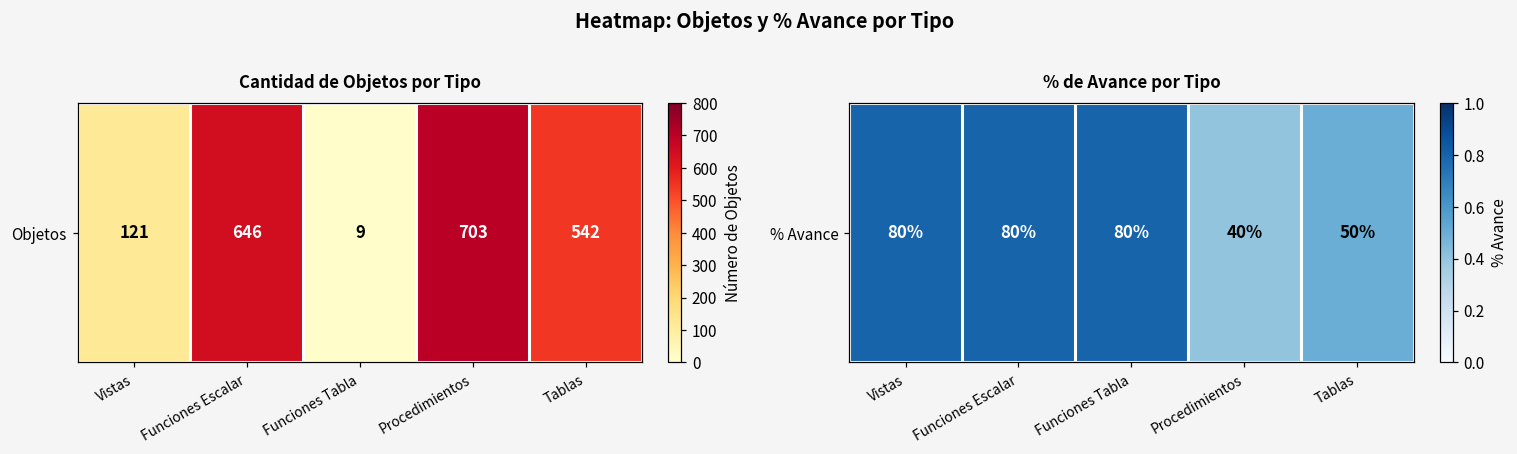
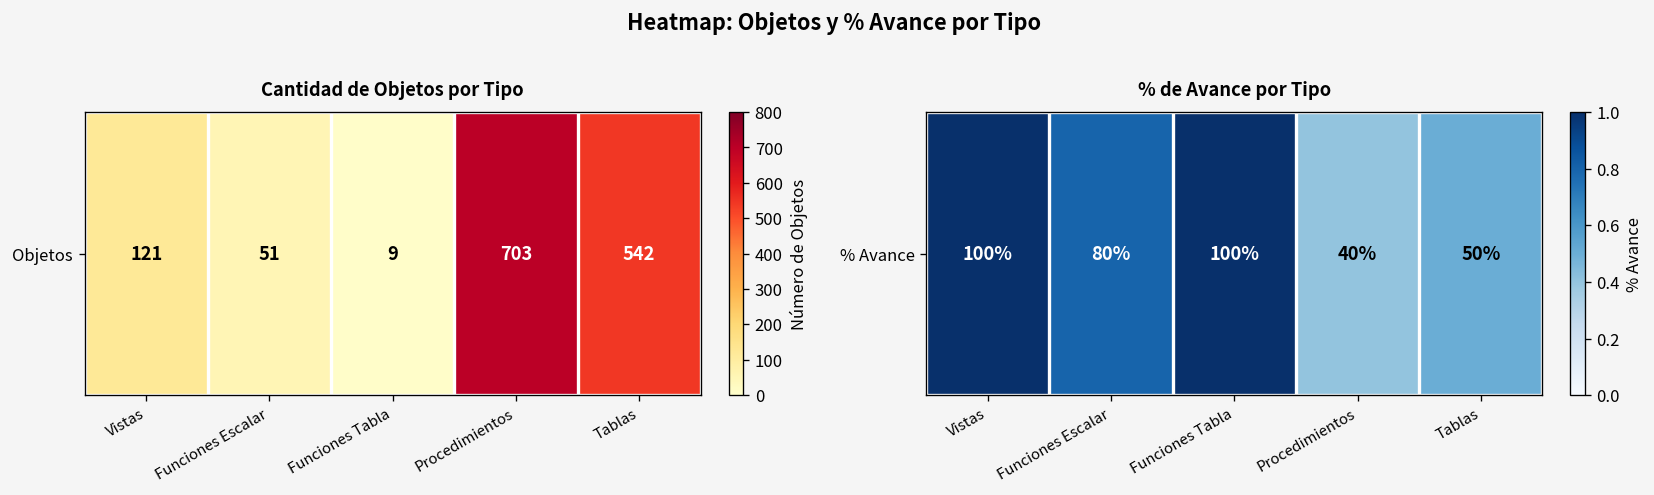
Cantidad de Objetos por Tipo, Objetos, Funciones Escalar: 646 -> 51
% de Avance por Tipo, % Avance, Vistas: 80% -> 100%
% de Avance por Tipo, % Avance, Funciones Tabla: 80% -> 100%
